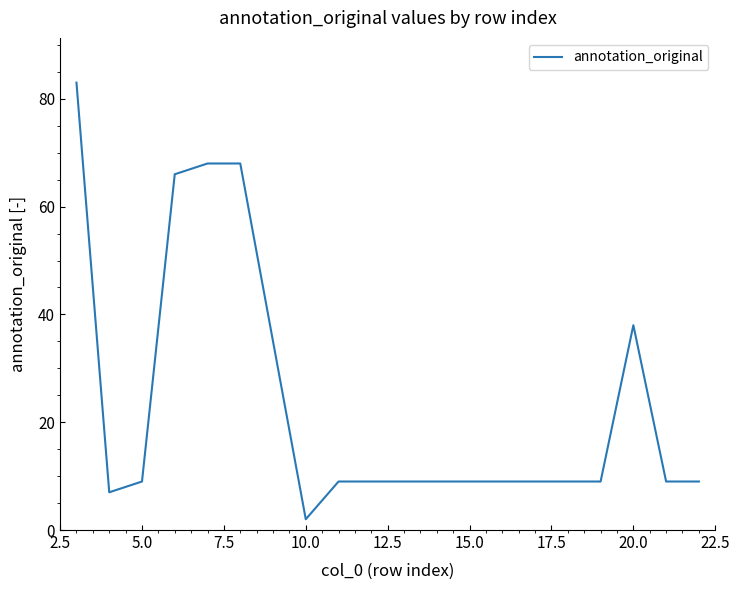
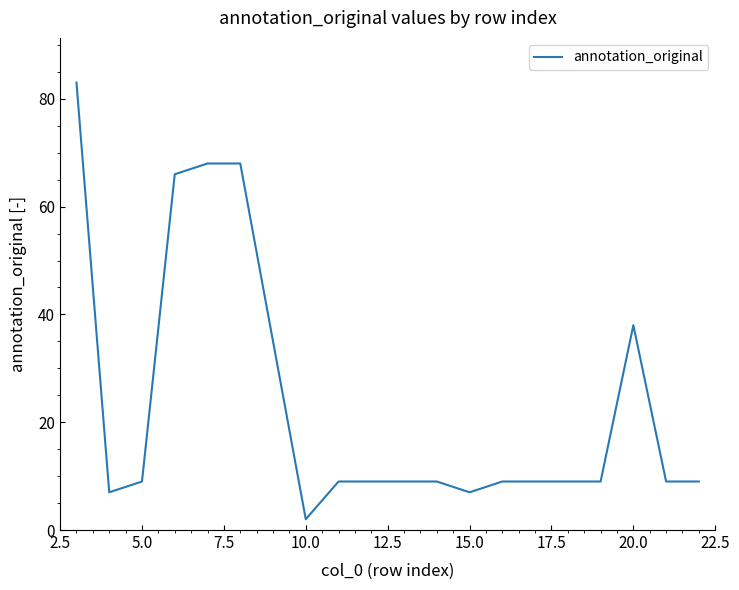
15.0: 9 -> 7
